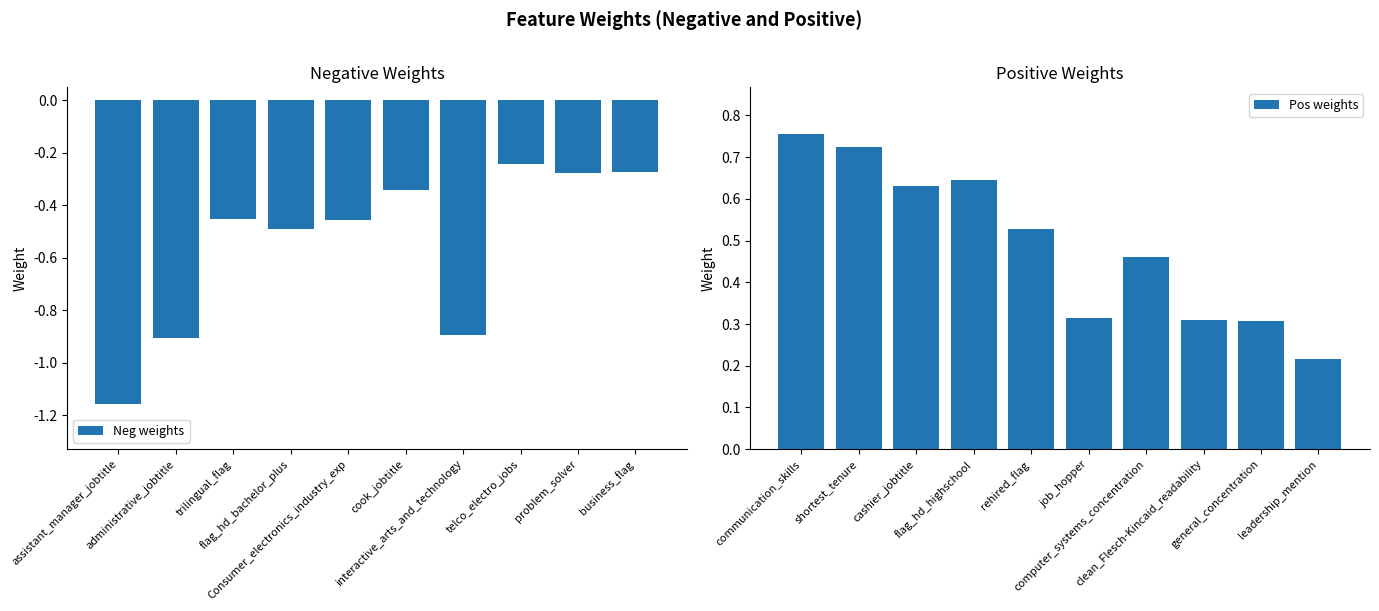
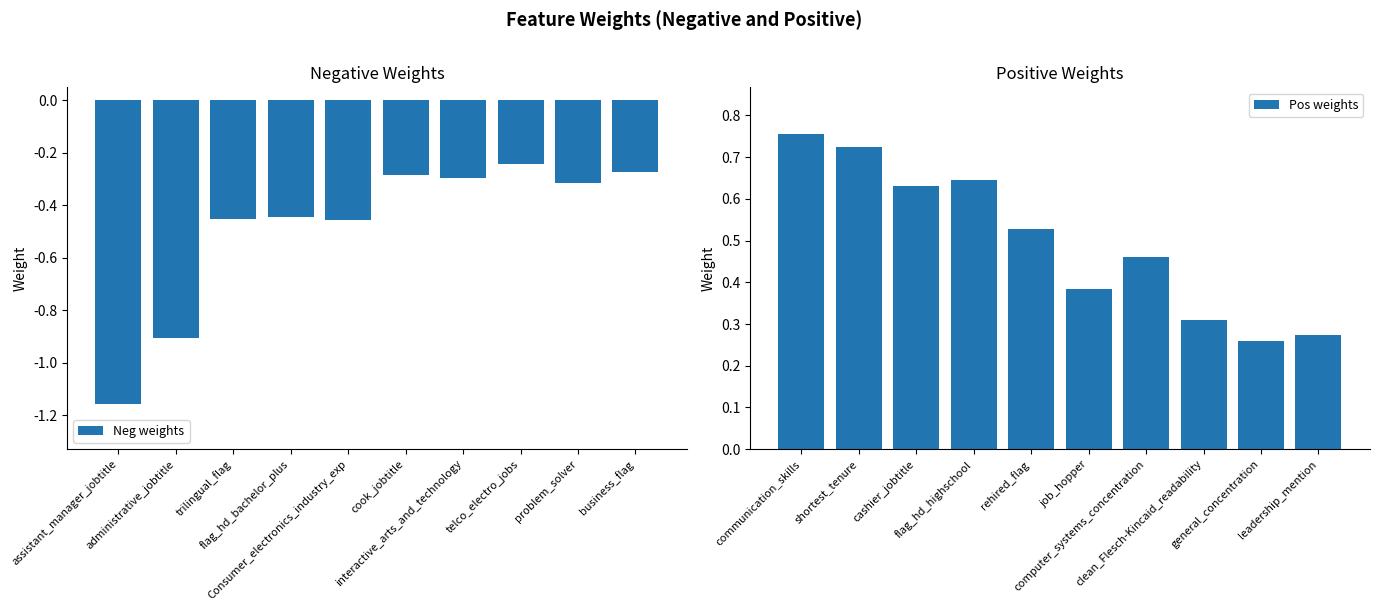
Negative Weights, flag_hd_bachelor_plus: -0.49 -> -0.44
Negative Weights, cook_jobtitle: -0.34 -> -0.28
Negative Weights, interactive_arts_and_technology: -0.89 -> -0.30
Negative Weights, problem_solver: -0.28 -> -0.31
Positive Weights, job_hopper: 0.32 -> 0.38
Positive Weights, general_concentration: 0.31 -> 0.26
Positive Weights, leadership_mention: 0.22 -> 0.27
